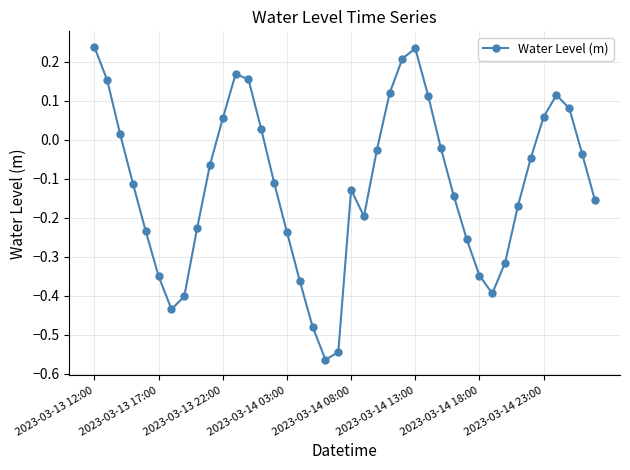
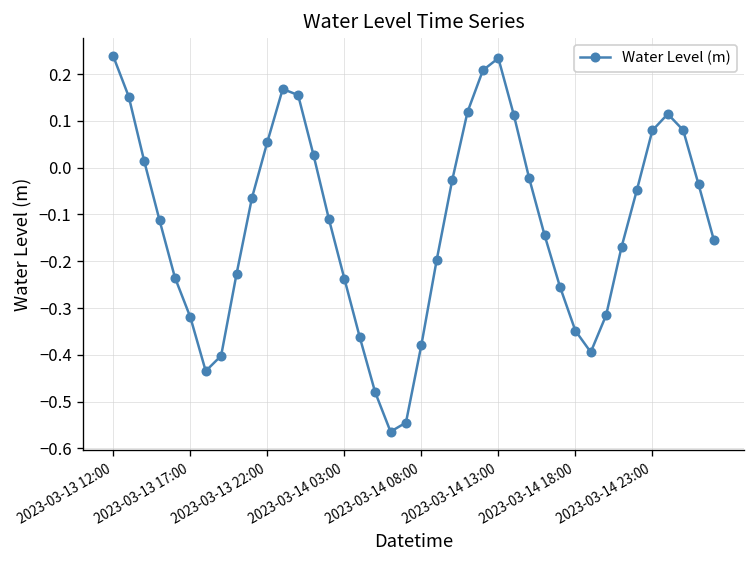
2023-03-13 17:00: -0.35 -> -0.32
2023-03-14 08:00: -0.13 -> -0.38
2023-03-14 23:00: 0.06 -> 0.08
